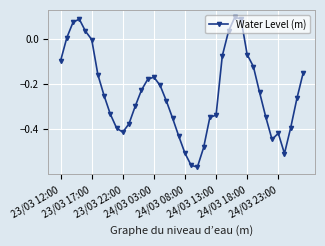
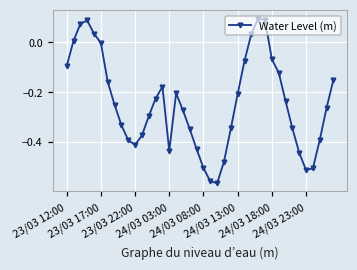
24/03 03:00: -0.17 -> -0.44
24/03 13:00: -0.34 -> -0.21
24/03 23:00: -0.42 -> -0.51
